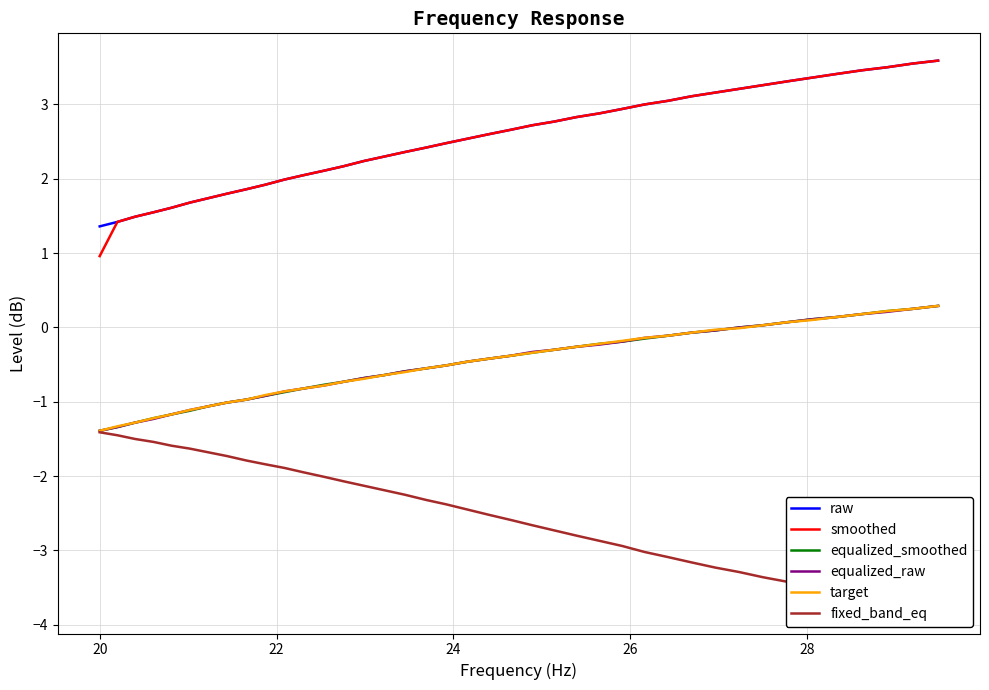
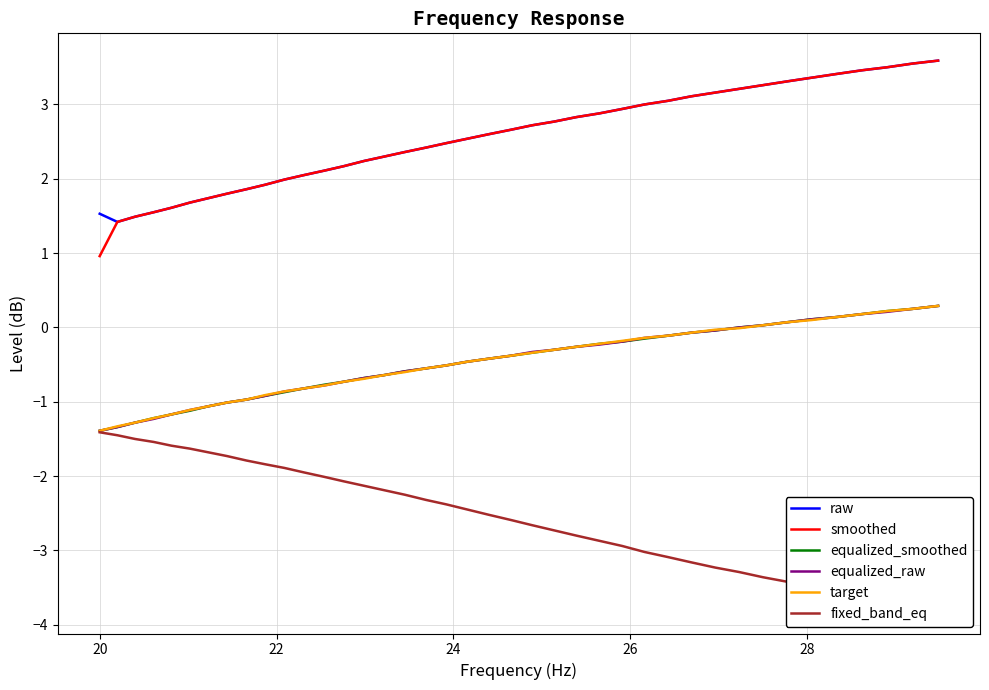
raw, 20: 1.4 -> 1.5
